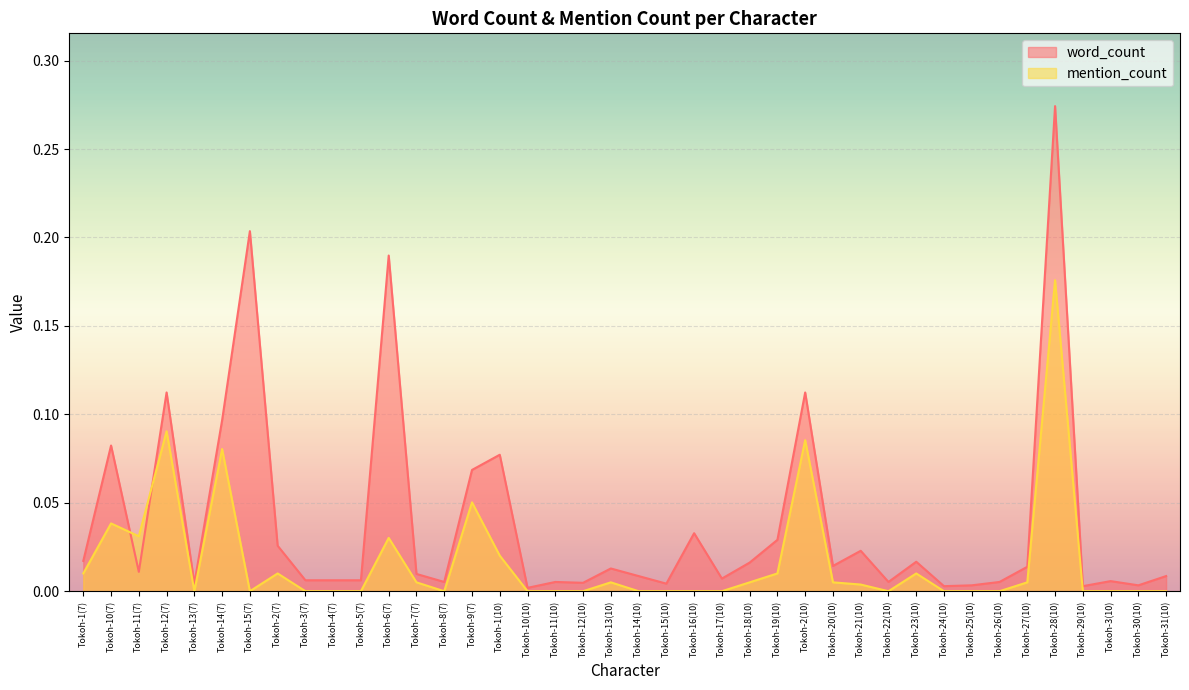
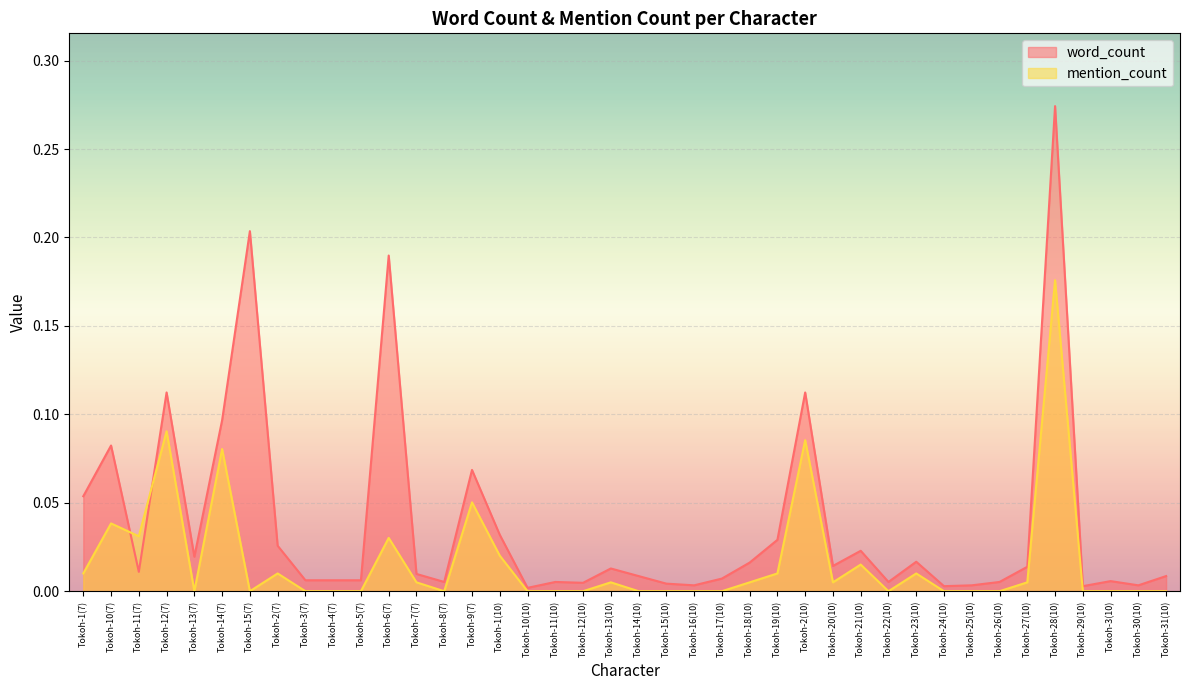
word_count, Tokoh-1(7): 0.017 -> 0.054
word_count, Tokoh-13(7): 0.004 -> 0.019
word_count, Tokoh-1(10): 0.077 -> 0.032
word_count, Tokoh-16(10): 0.033 -> 0.003
mention_count, Tokoh-21(10): 0.004 -> 0.015
